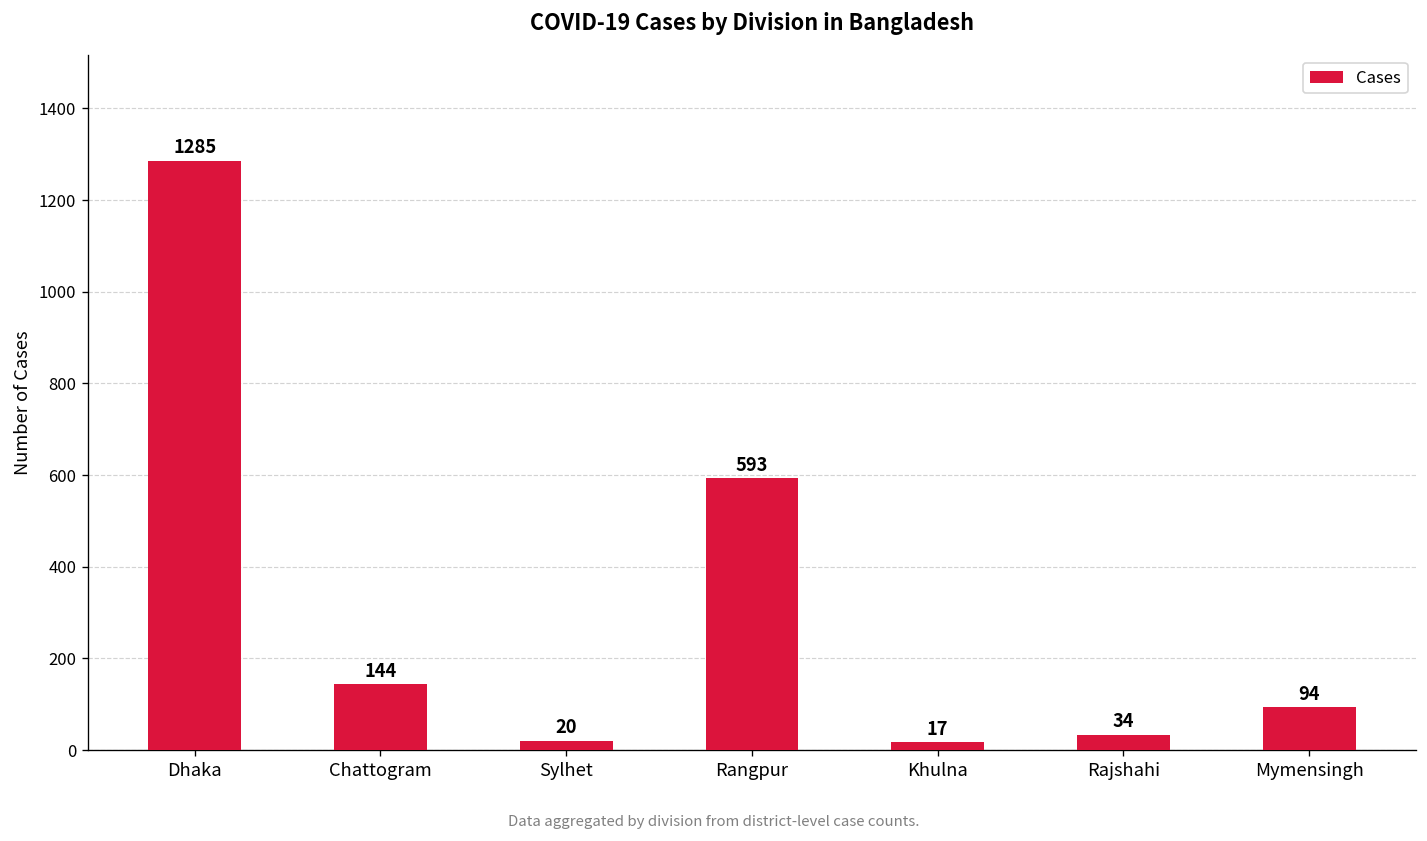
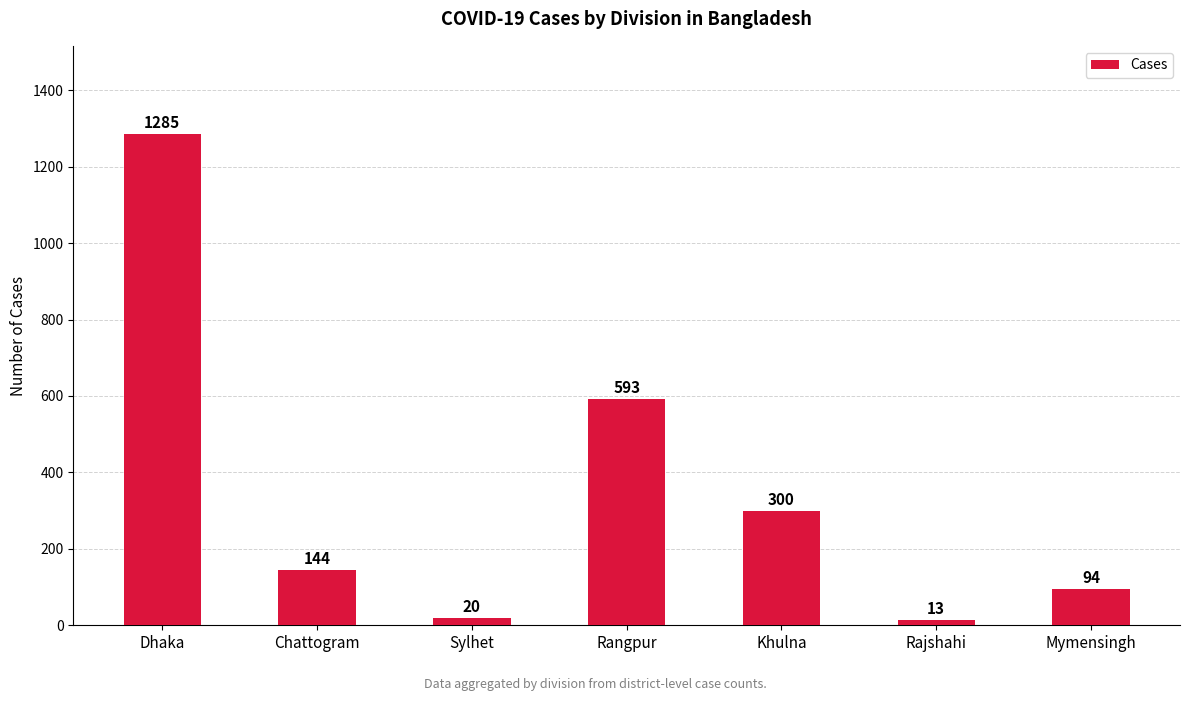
Khulna: 17 -> 300
Rajshahi: 34 -> 13
